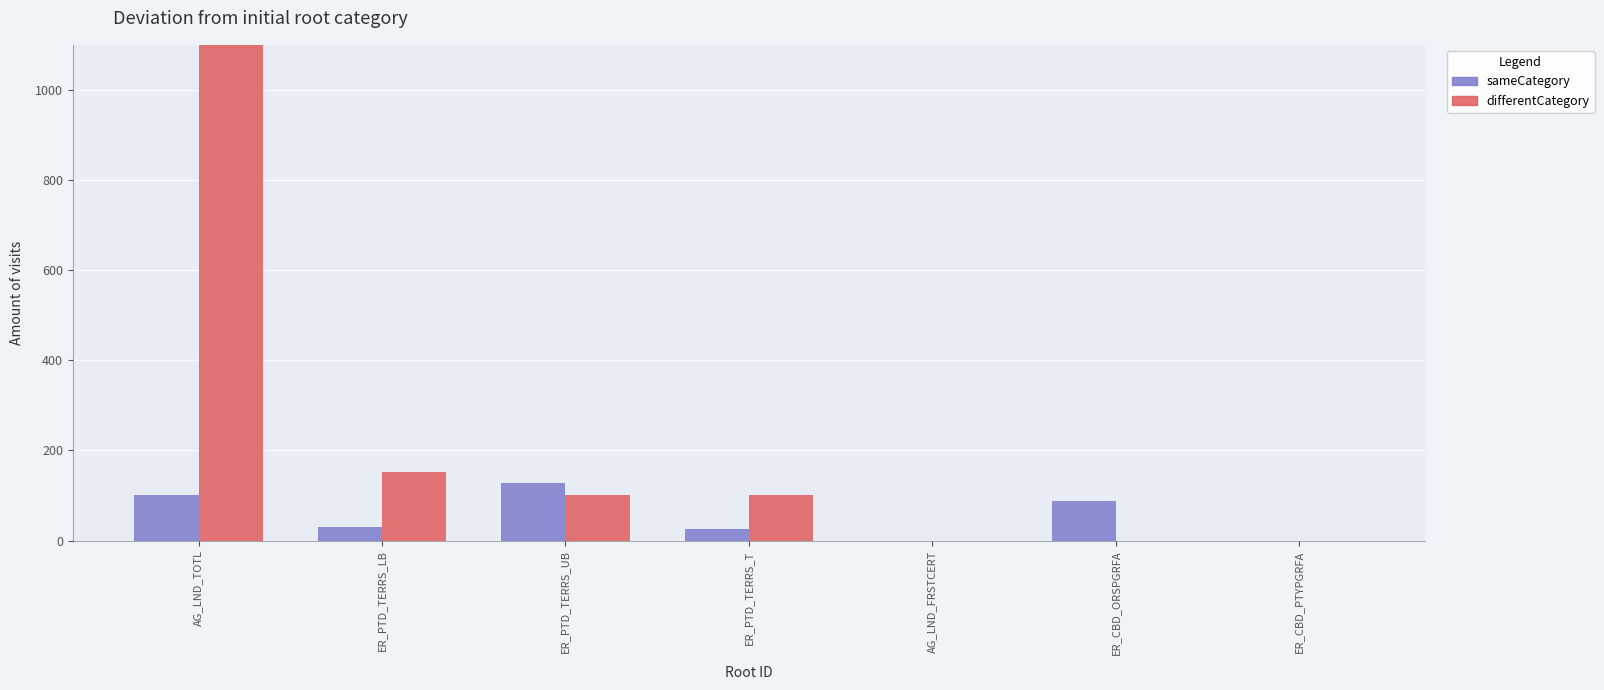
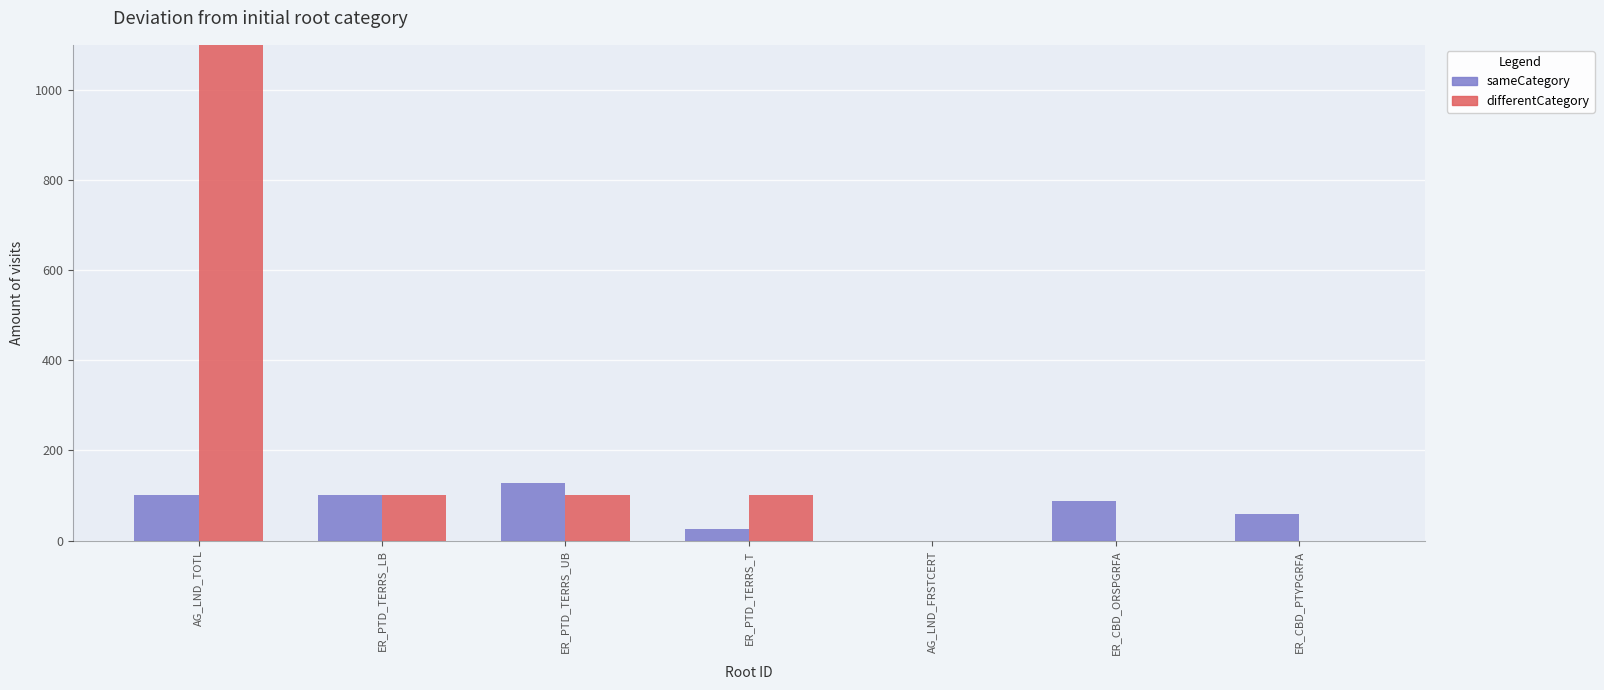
sameCategory, ER_PTD_TERRS_LB: 30 -> 100
differentCategory, ER_PTD_TERRS_LB: 150 -> 100
sameCategory, ER_CBD_PTYPGRFA: 0 -> 60
